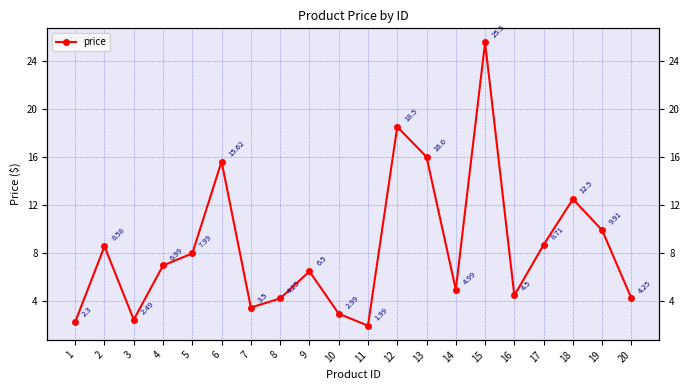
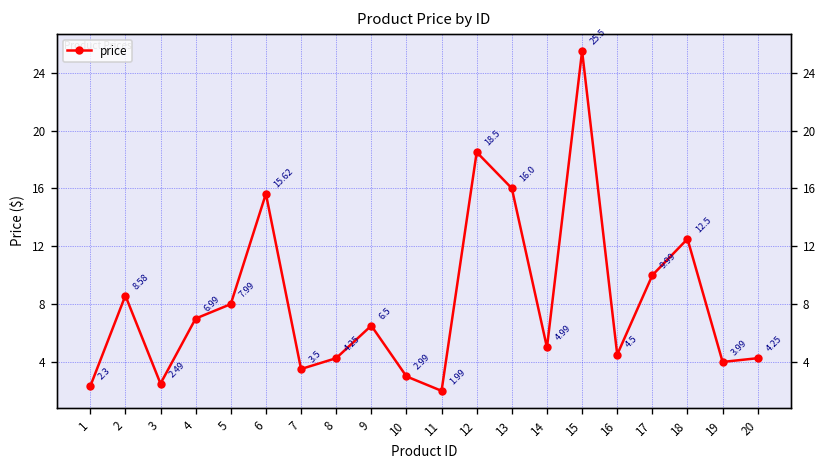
17: 8.71 -> 9.99
19: 9.91 -> 3.99
